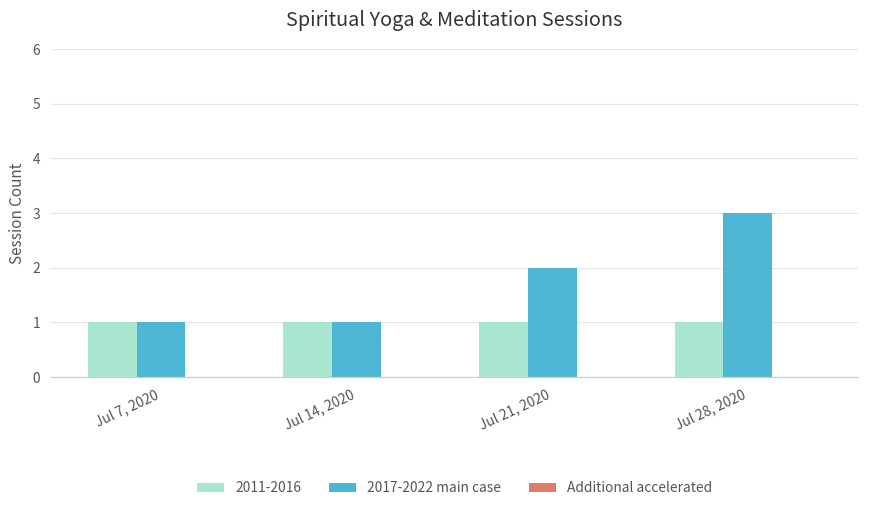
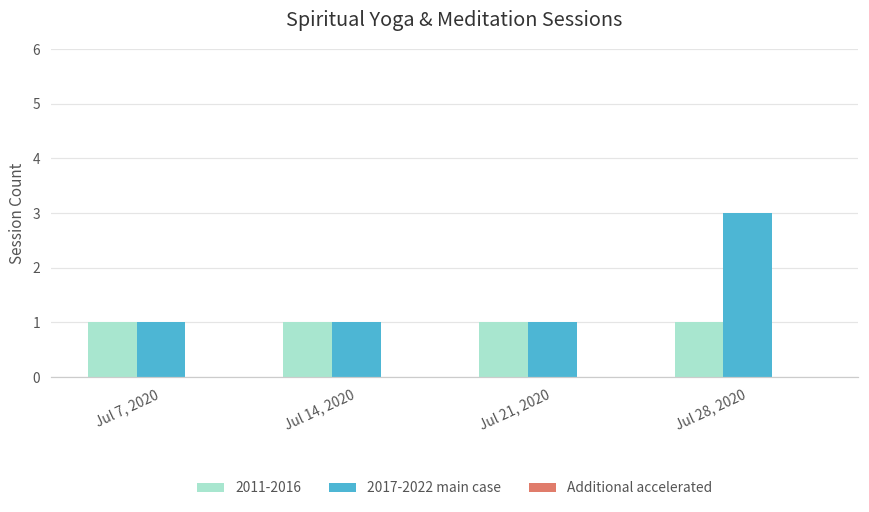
2017-2022 main case, Jul 21, 2020: 2 -> 1
